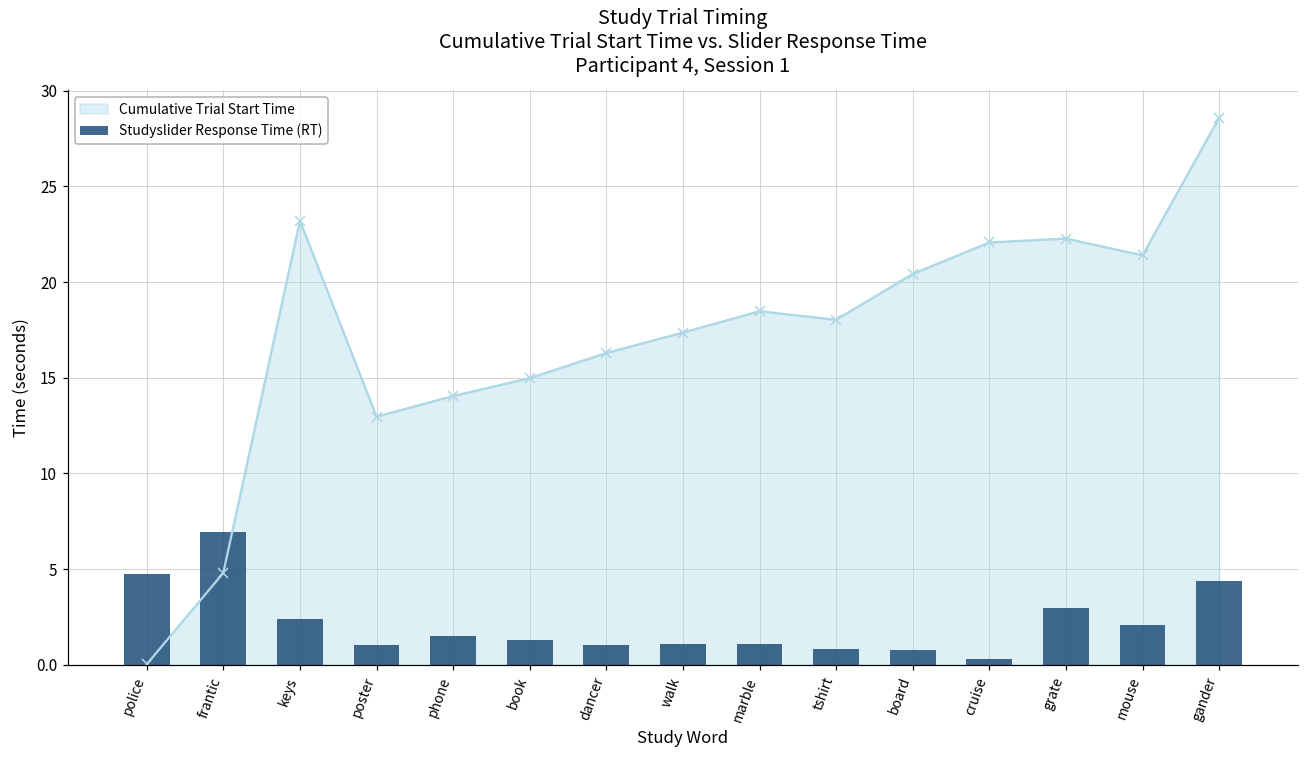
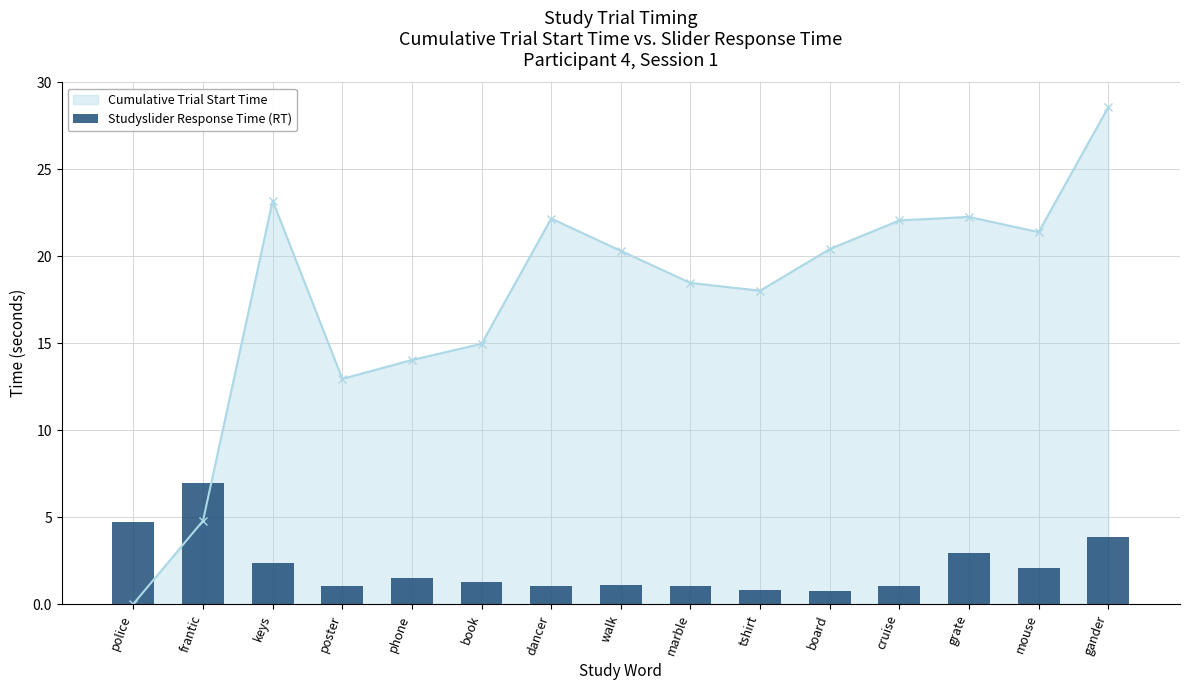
Cumulative Trial Start Time, dancer: 16.3 -> 22.2
Cumulative Trial Start Time, walk: 17.4 -> 20.3
Studyslider Response Time (RT), cruise: 0.3 -> 1.0
Studyslider Response Time (RT), gander: 4.4 -> 3.9
